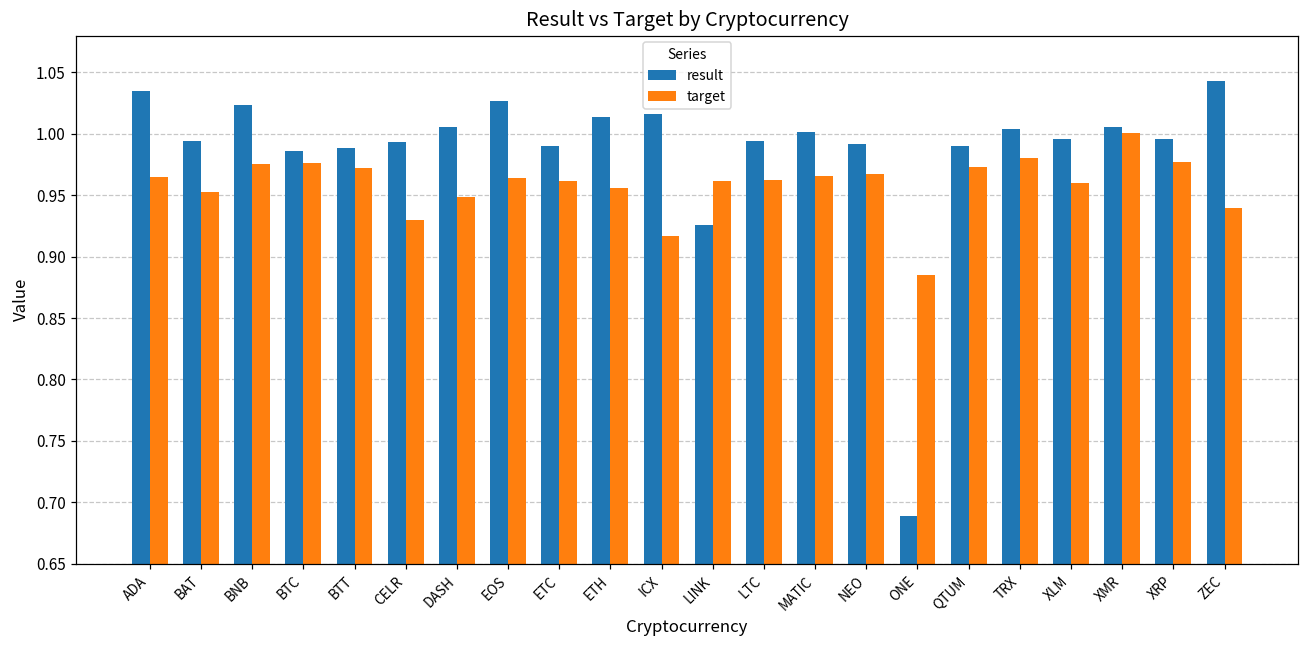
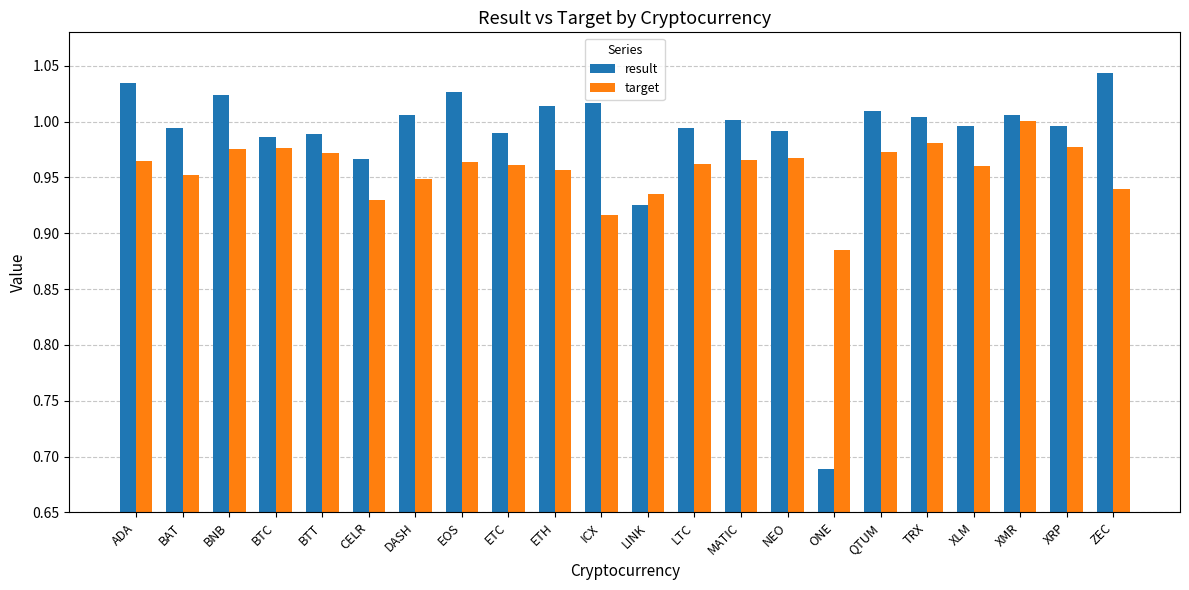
result, CELR: 0.993 -> 0.966
target, LINK: 0.962 -> 0.935
result, QTUM: 0.990 -> 1.010
